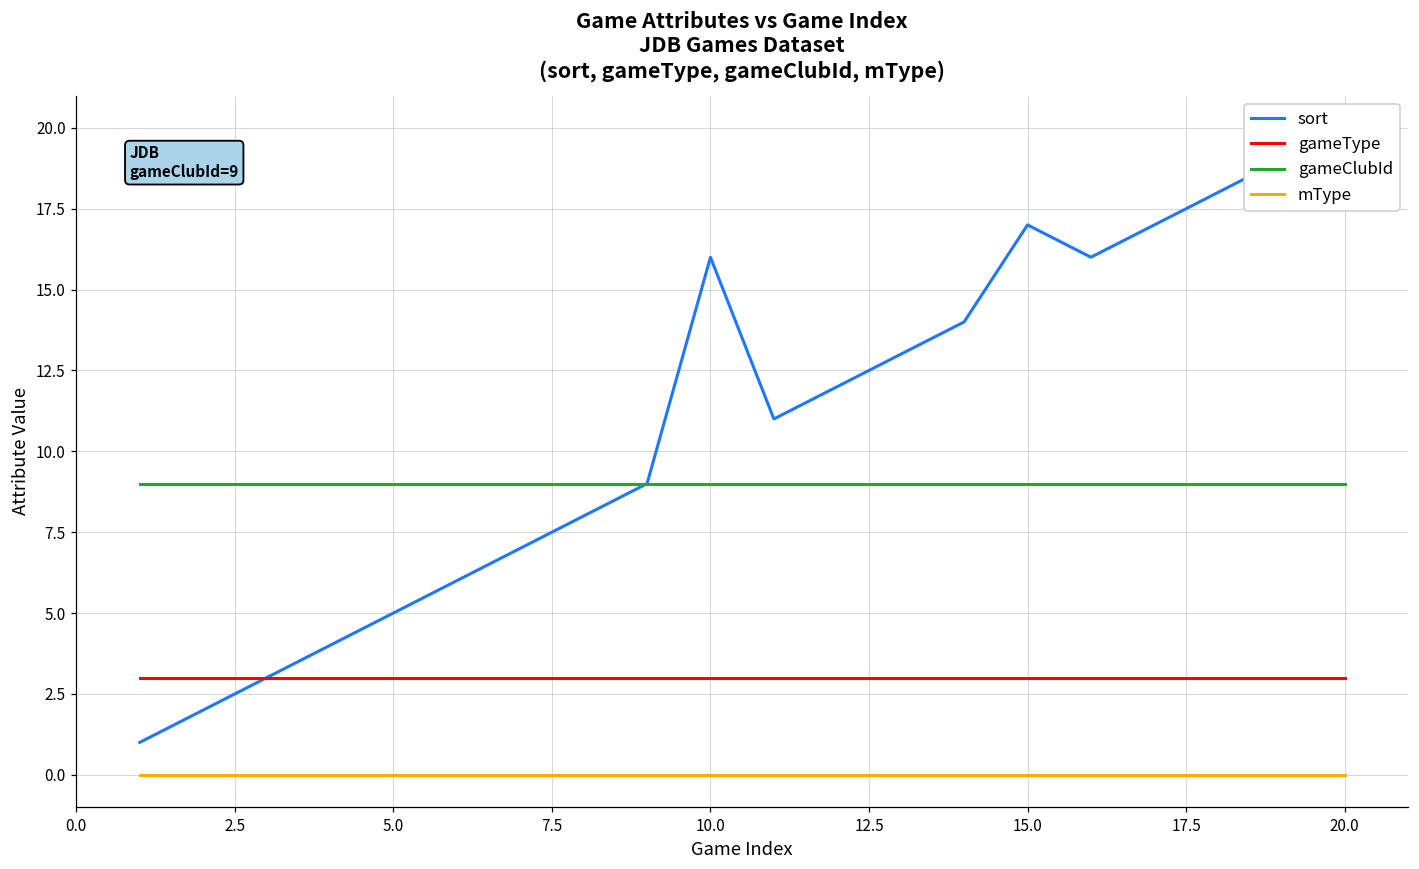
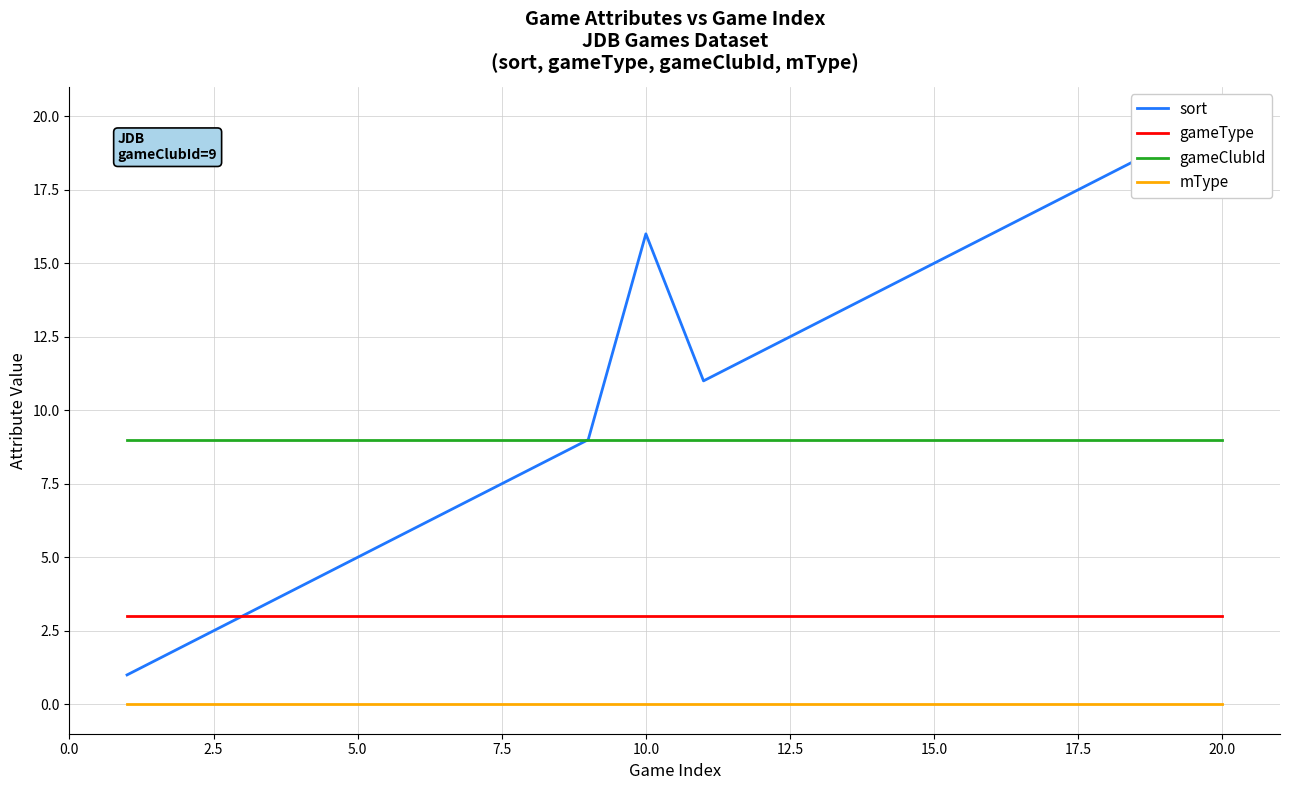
sort, 15.0: 17 -> 15
